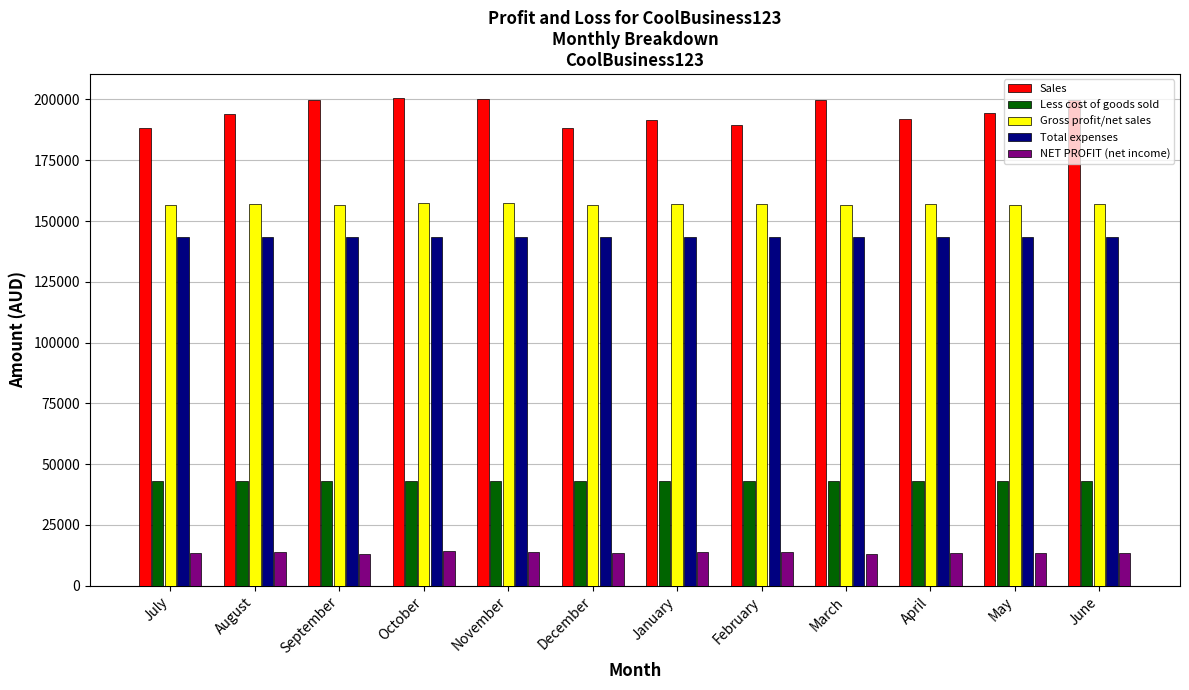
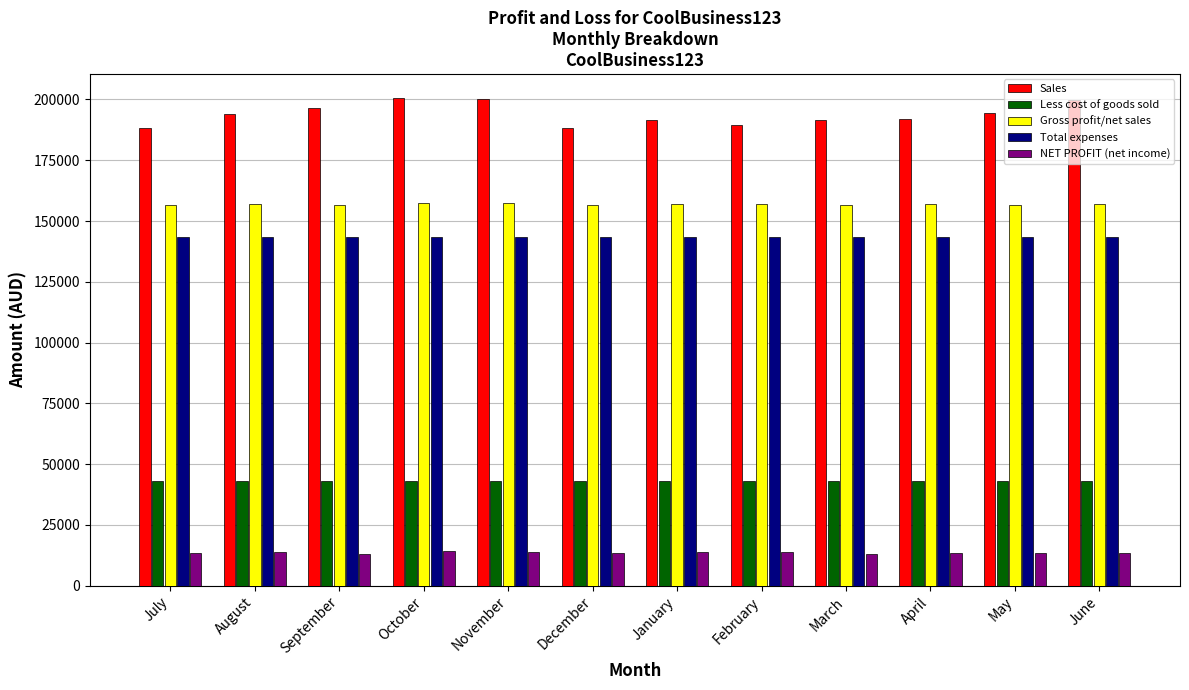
Sales, September: 200000 -> 196000
Sales, March: 200000 -> 192000
